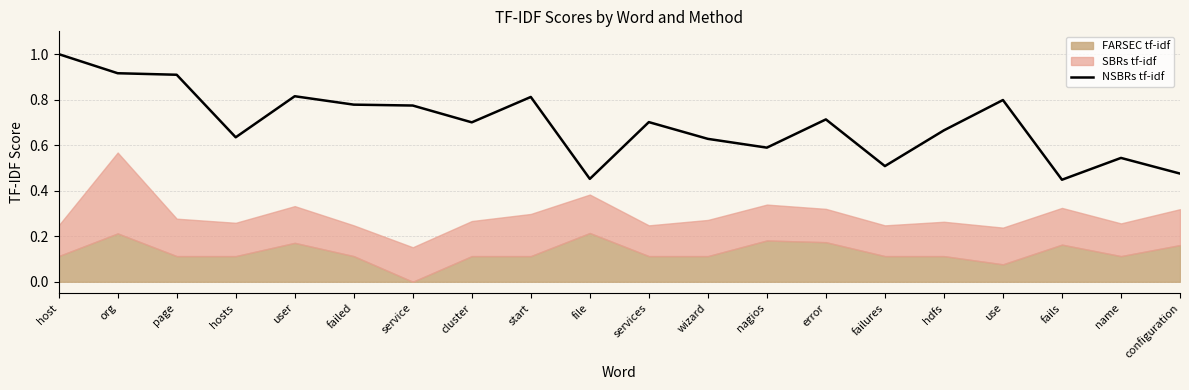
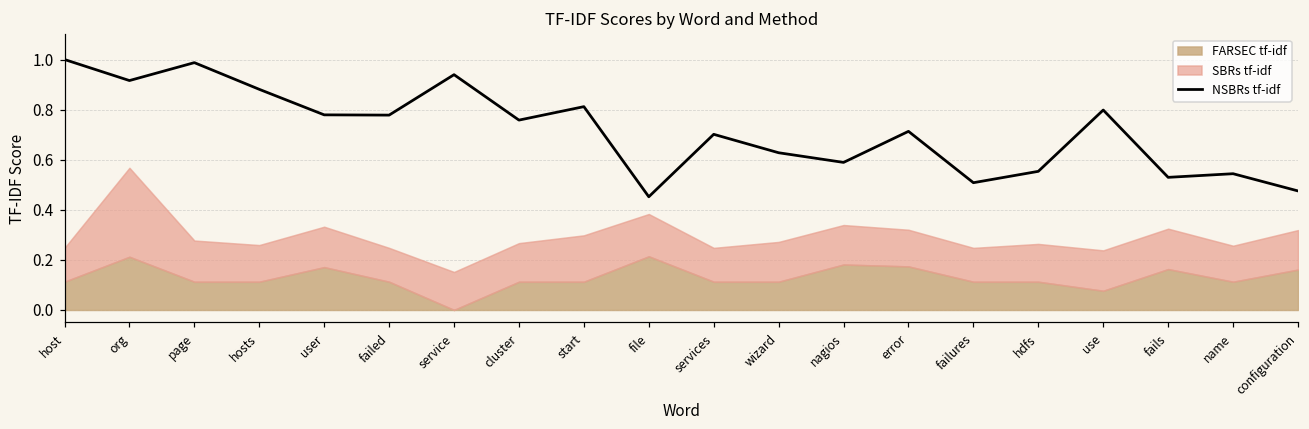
NSBRs tf-idf, page: 0.91 -> 0.99
NSBRs tf-idf, hosts: 0.63 -> 0.88
NSBRs tf-idf, user: 0.81 -> 0.78
NSBRs tf-idf, service: 0.77 -> 0.94
NSBRs tf-idf, cluster: 0.70 -> 0.76
NSBRs tf-idf, hdfs: 0.67 -> 0.55
NSBRs tf-idf, fails: 0.45 -> 0.53
